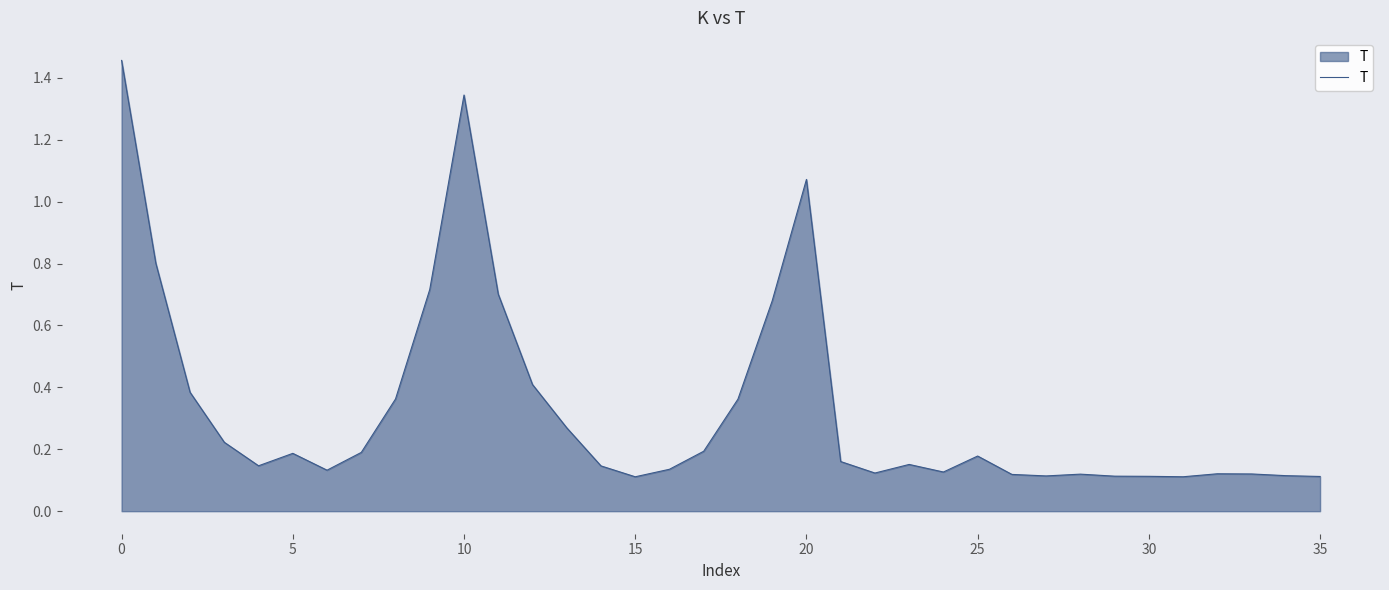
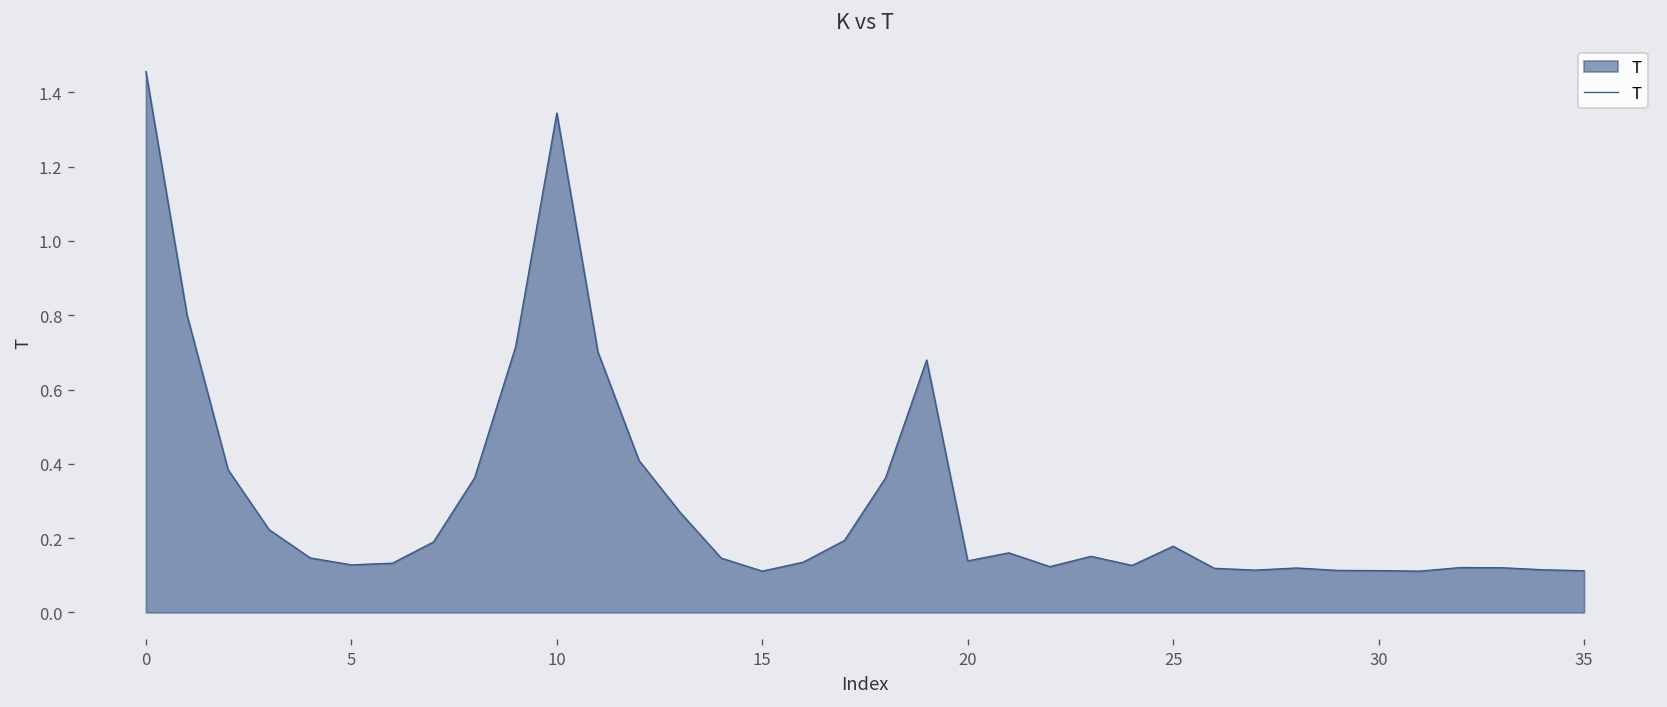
5: 0.19 -> 0.13
20: 1.07 -> 0.14
